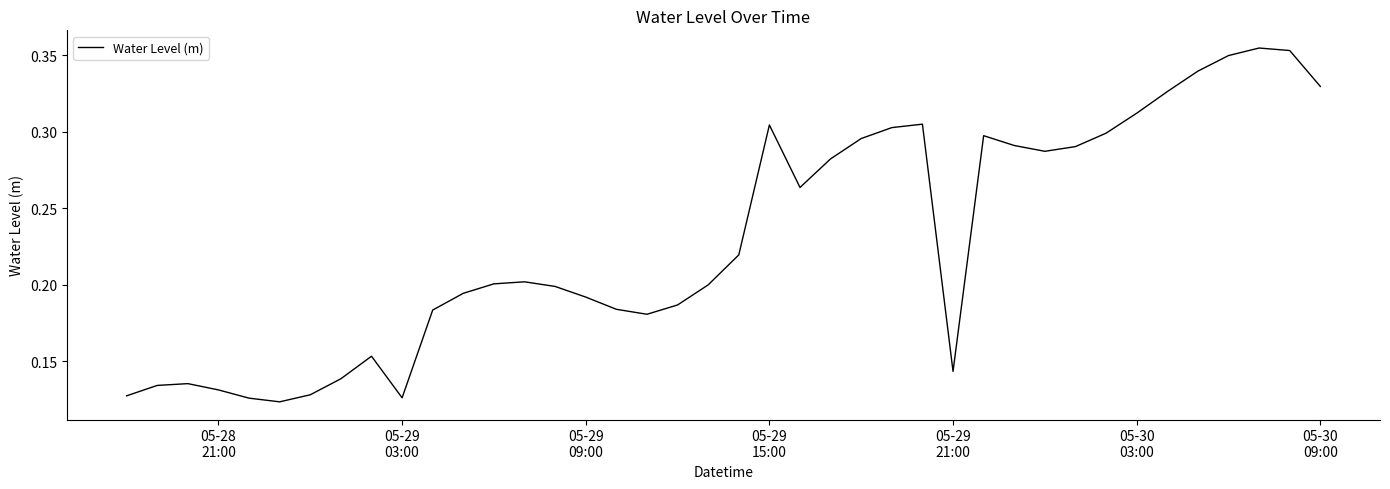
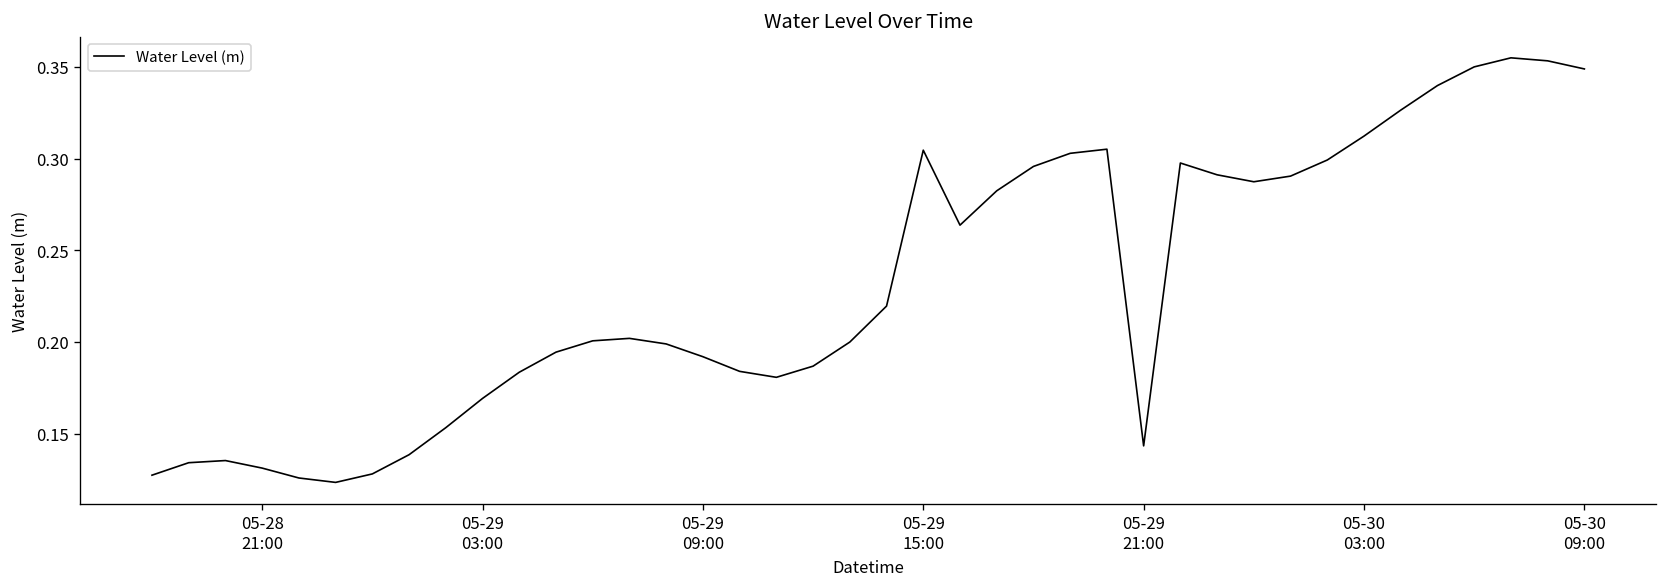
05-29 03:00: 0.126 -> 0.169
05-30 09:00: 0.330 -> 0.349
